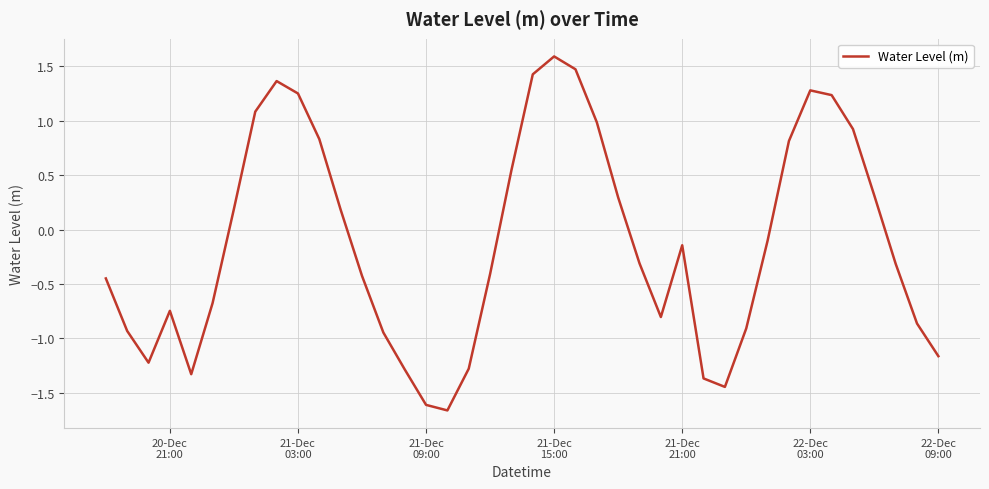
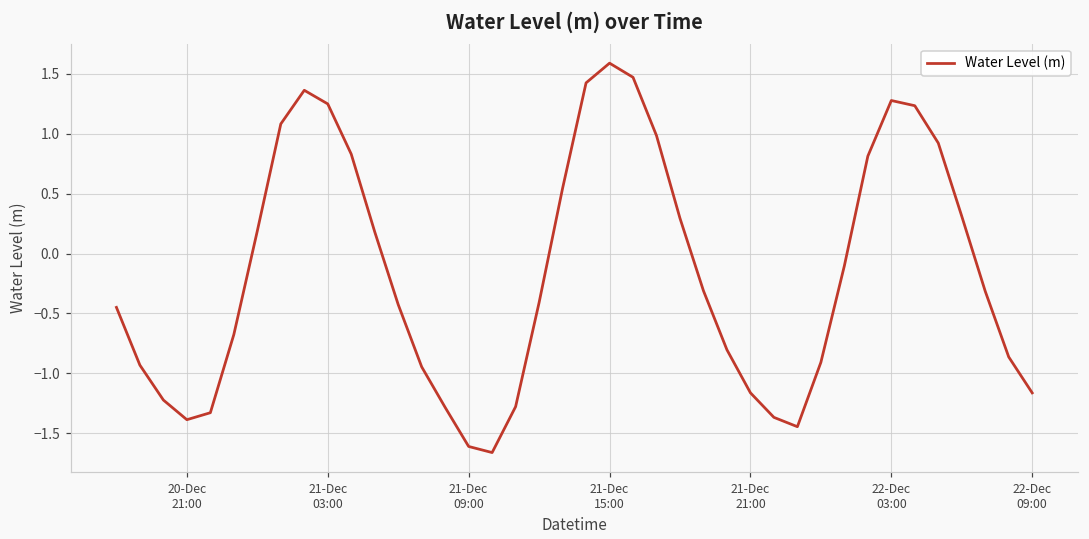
20-Dec 21:00: -0.75 -> -1.39
21-Dec 21:00: -0.14 -> -1.16
